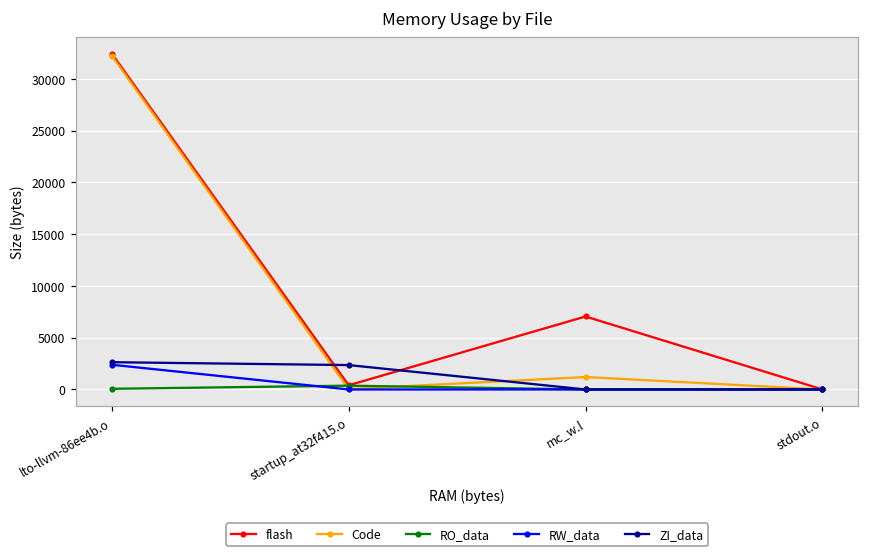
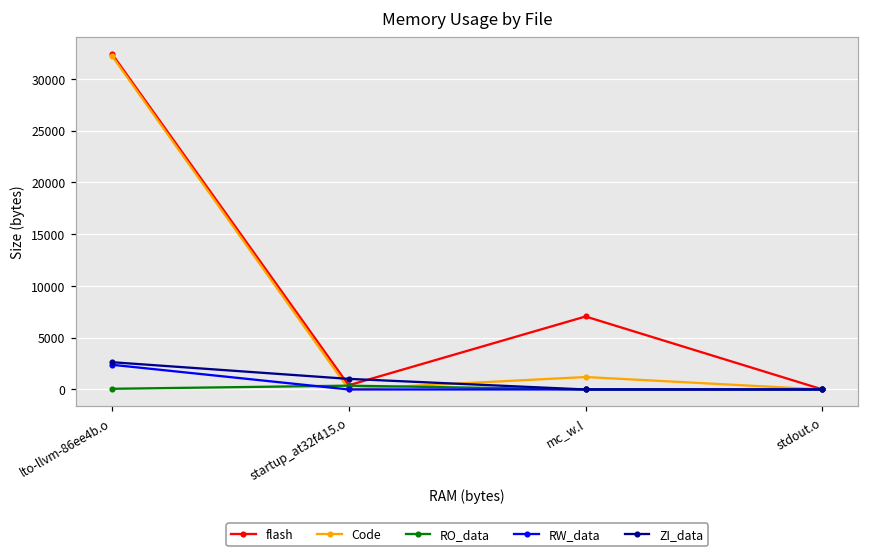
ZI_data, startup_at32f415.o: 2000 -> 1000
